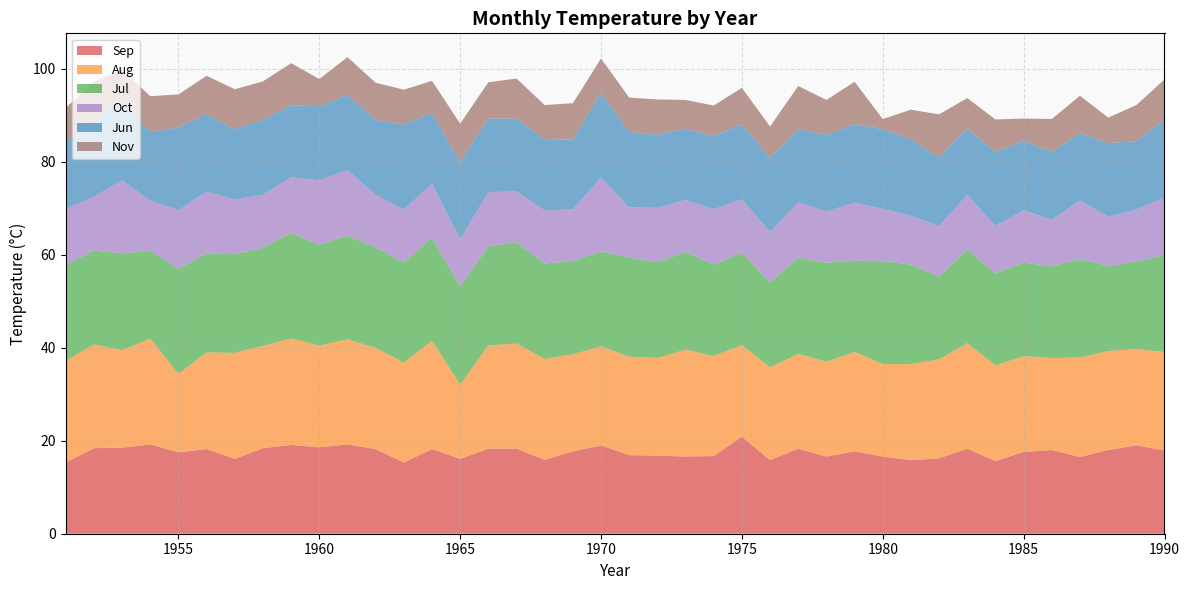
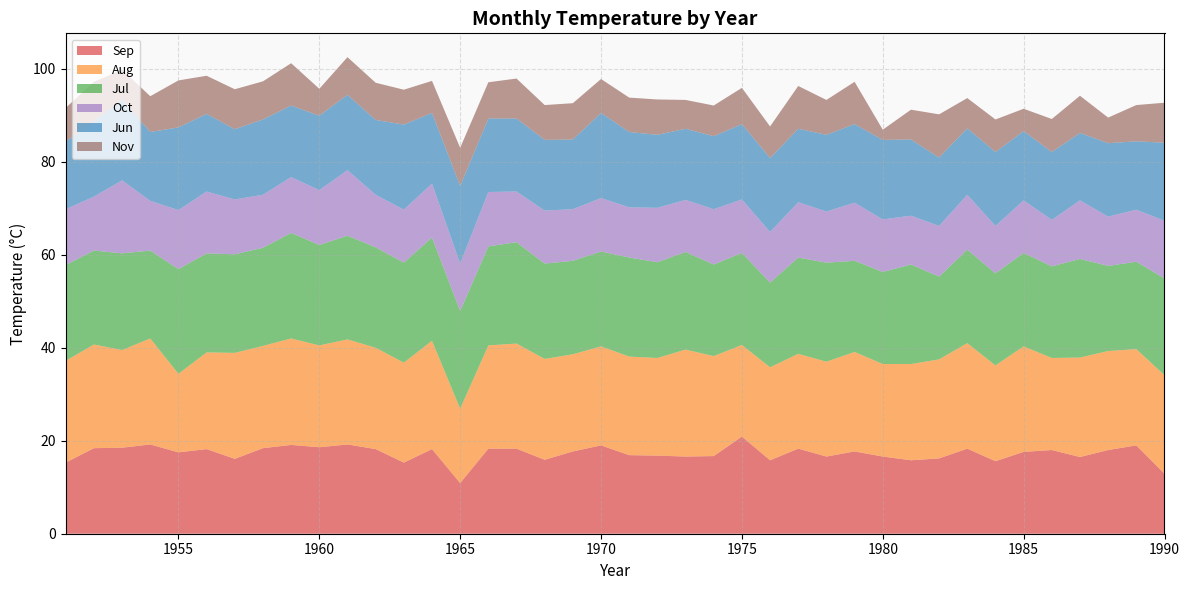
Nov, 1955: 7 -> 10
Oct, 1960: 14 -> 12
Sep, 1965: 16 -> 11
Oct, 1970: 16 -> 11
Jul, 1980: 22 -> 20
Aug, 1985: 21 -> 23
Sep, 1990: 18 -> 13
